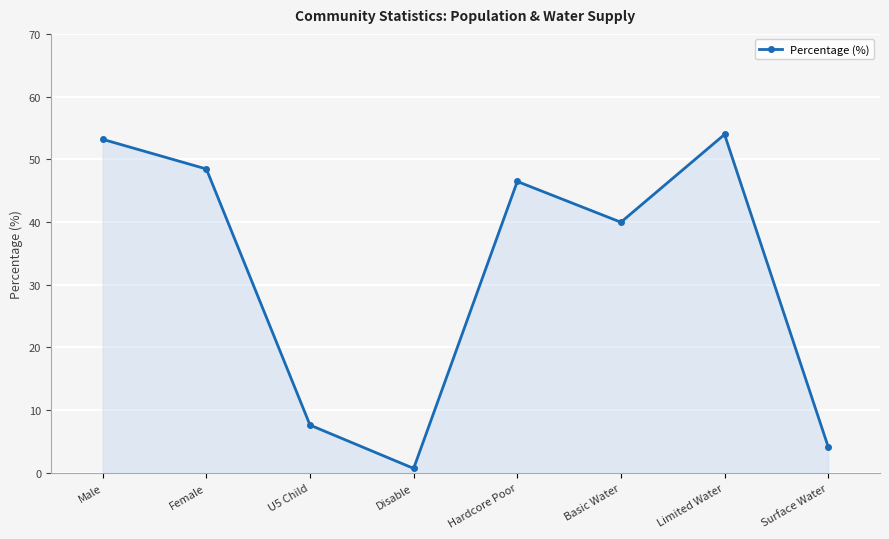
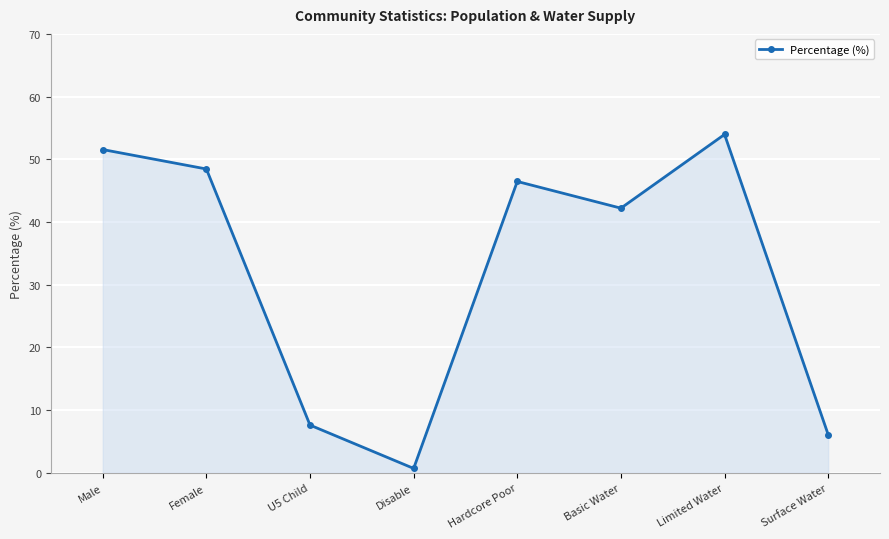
Male: 53 -> 52
Basic Water: 40 -> 42
Surface Water: 4 -> 6
